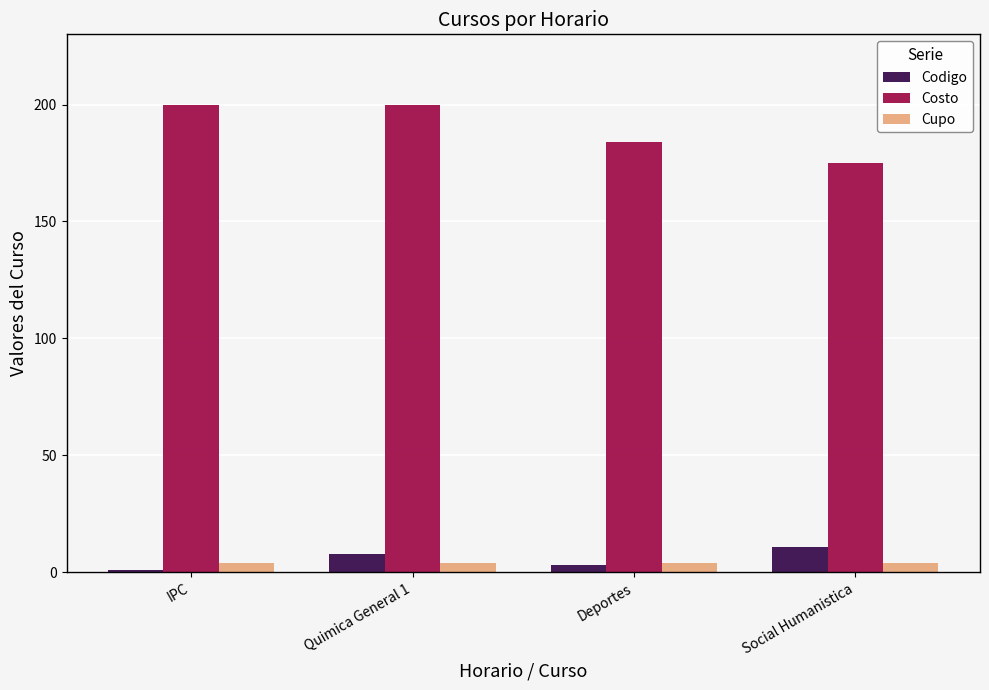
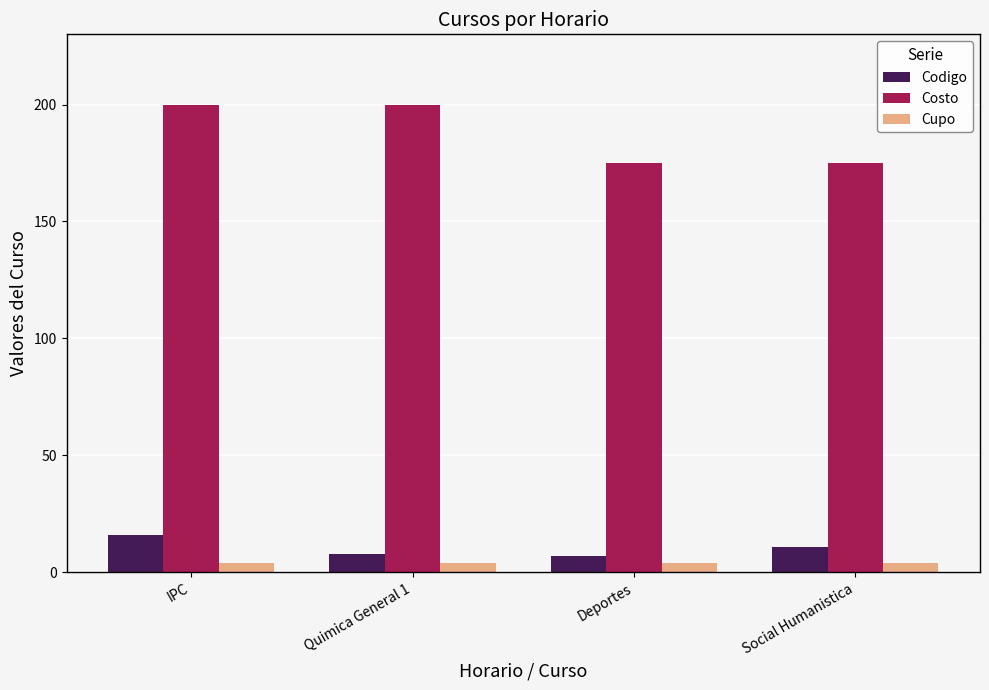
Codigo, IPC: 1 -> 16
Codigo, Deportes: 3 -> 7
Costo, Deportes: 184 -> 175
